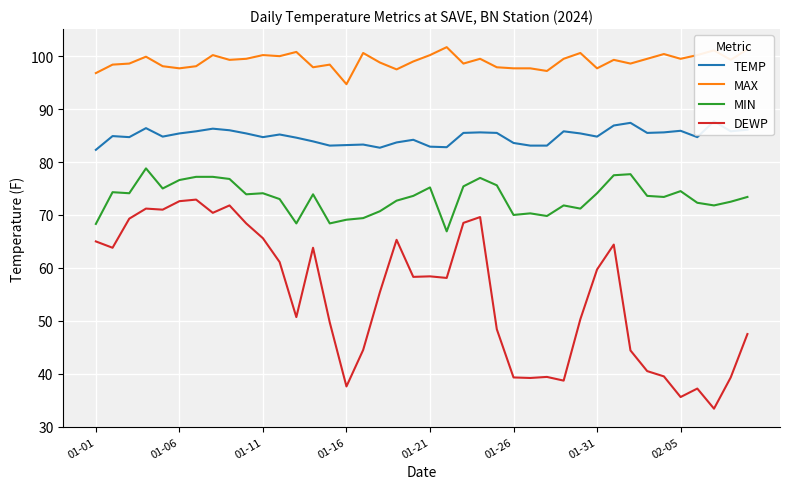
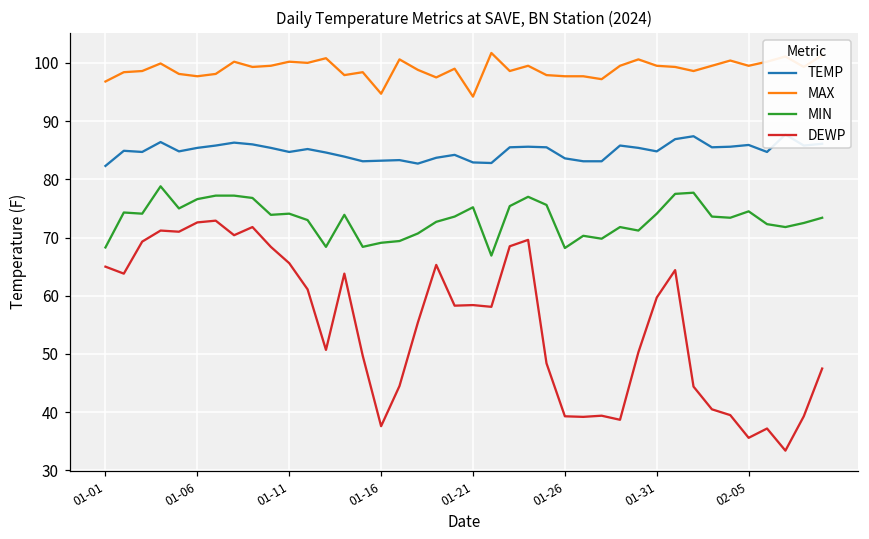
MAX, 01-21: 100 -> 94
MIN, 01-26: 70 -> 68
MAX, 01-31: 98 -> 100
